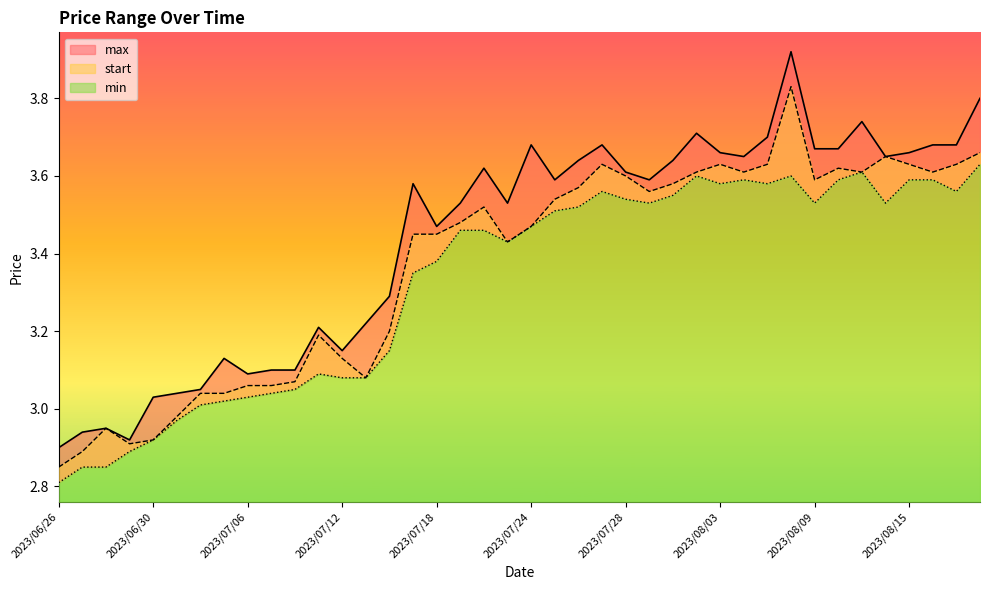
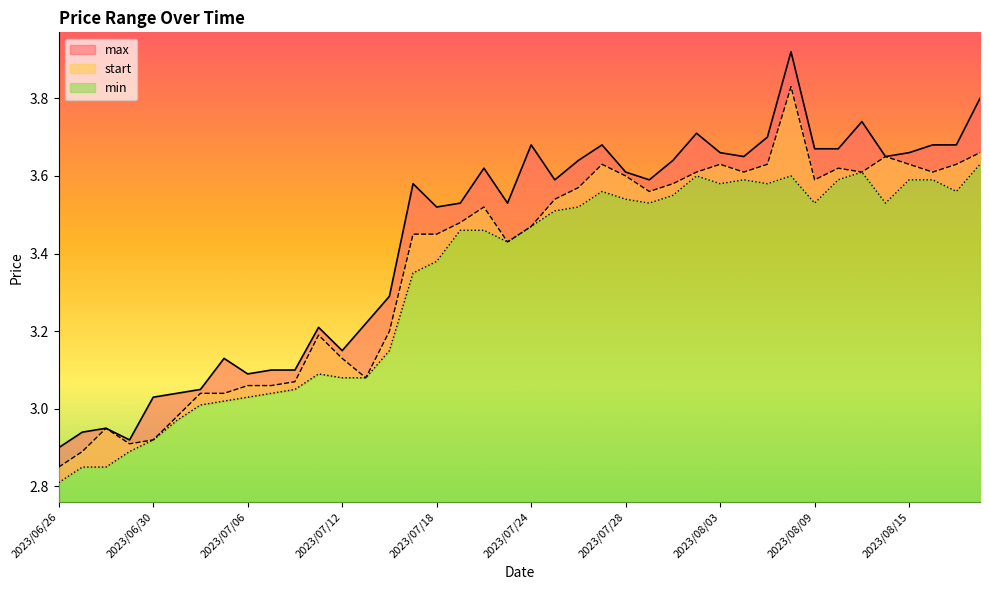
max, 2023/07/18: 3.47 -> 3.52
